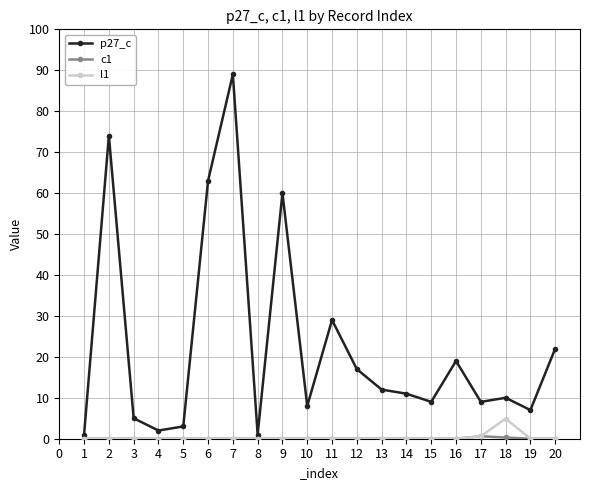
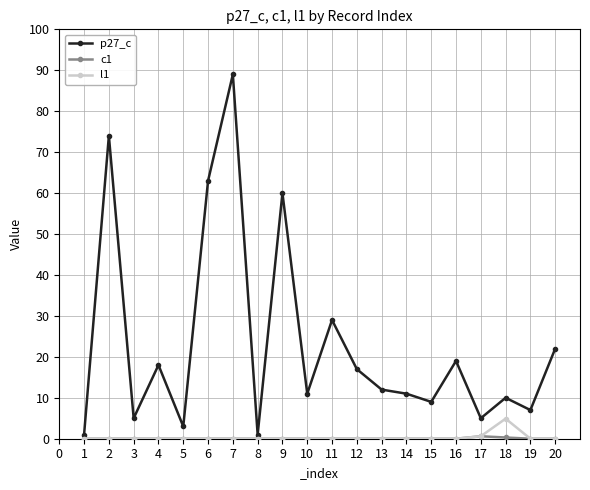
p27_c, 4: 2 -> 18
p27_c, 10: 8 -> 11
p27_c, 17: 9 -> 5
